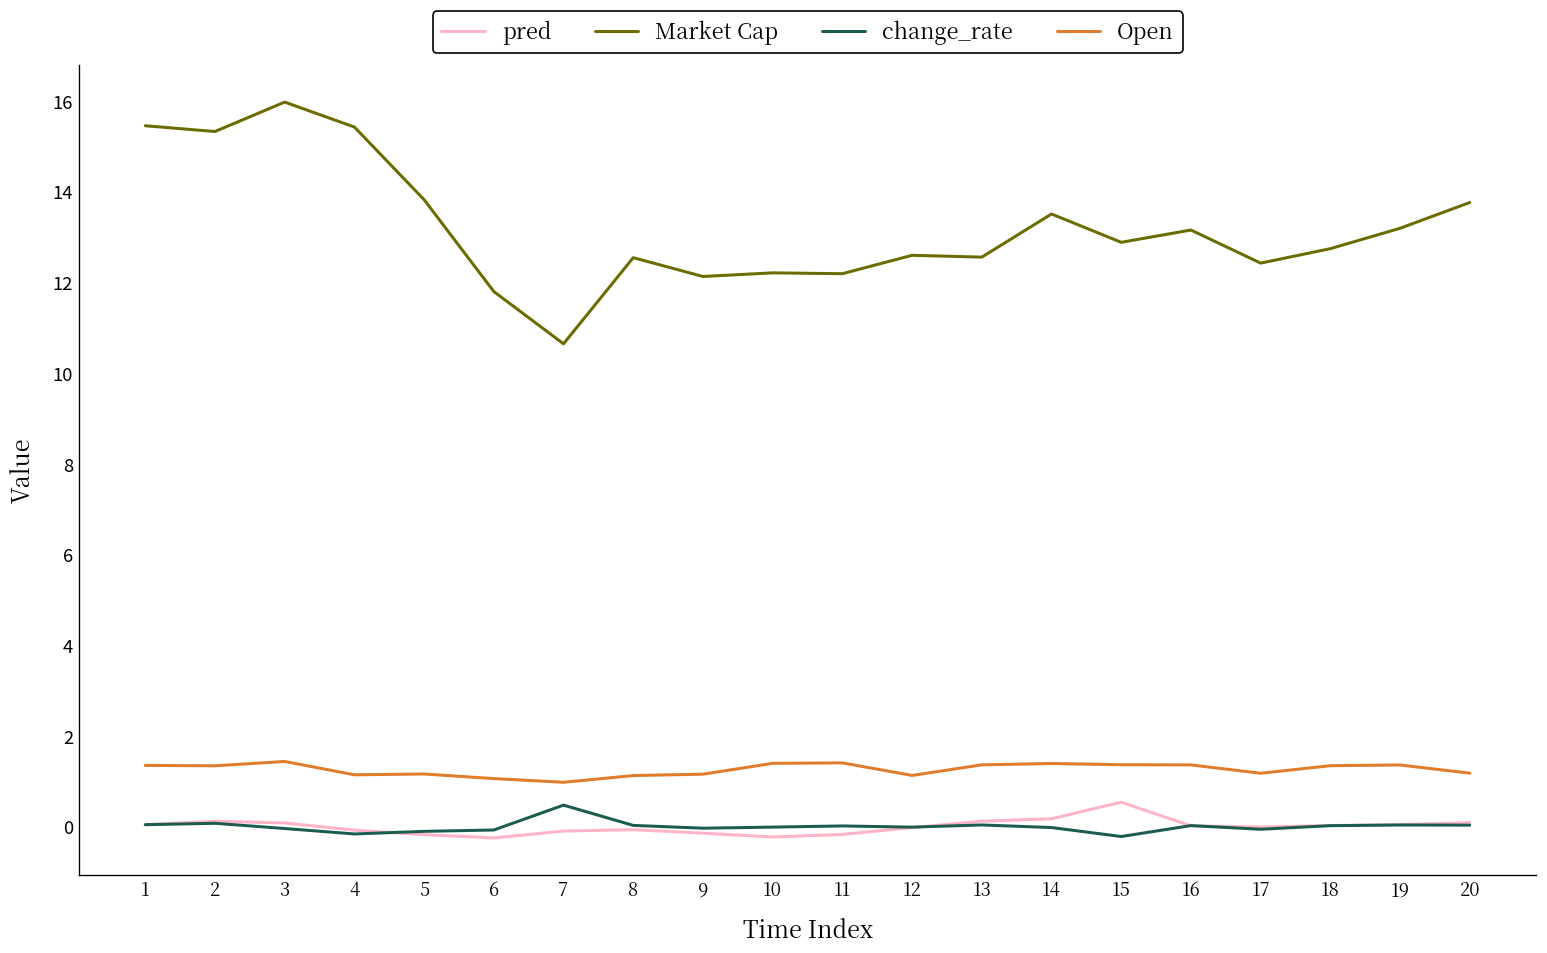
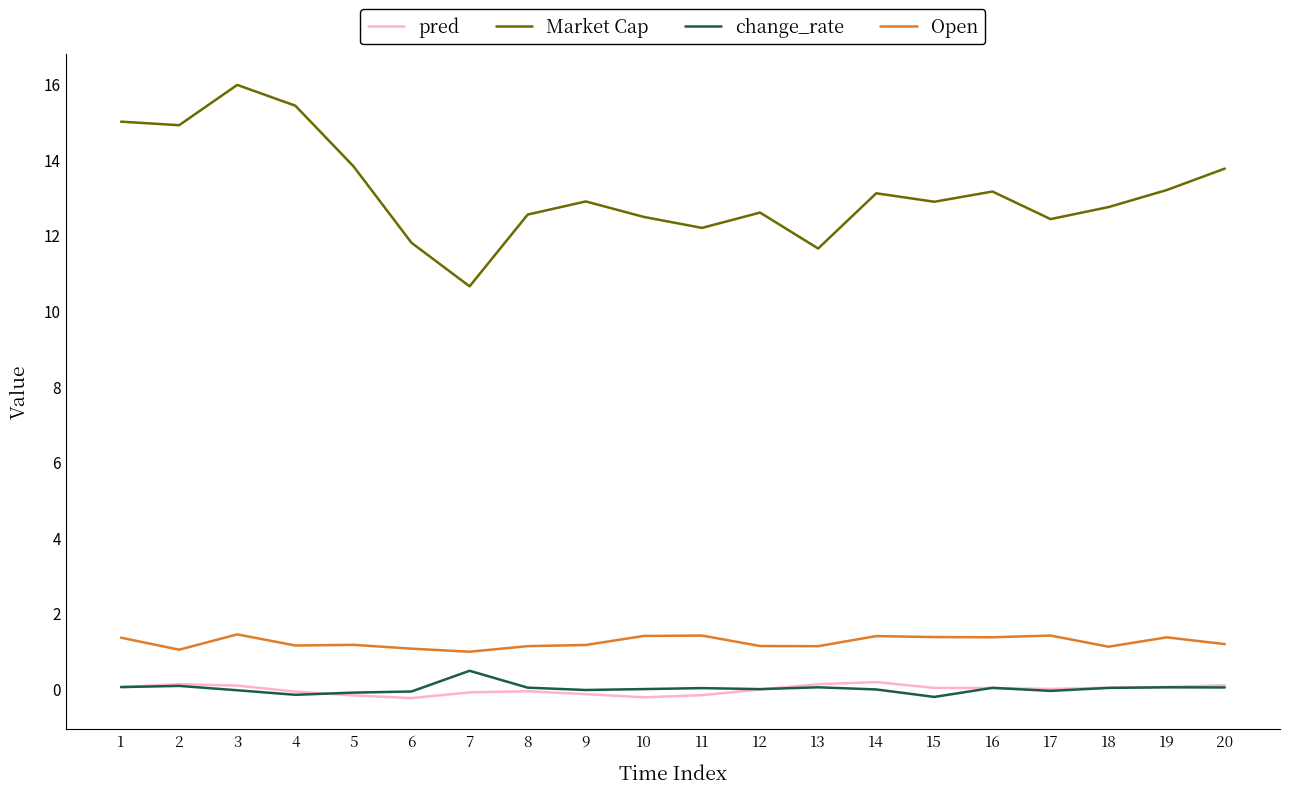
Market Cap, 1: 15.5 -> 15.0
Market Cap, 2: 15.3 -> 14.9
Open, 2: 1.3 -> 1.0
Market Cap, 9: 12.1 -> 12.9
Market Cap, 10: 12.2 -> 12.5
Market Cap, 13: 12.6 -> 11.6
Open, 13: 1.4 -> 1.1
Market Cap, 14: 13.5 -> 13.1
pred, 15: 0.5 -> 0.0
Open, 17: 1.2 -> 1.4
Open, 18: 1.3 -> 1.1
